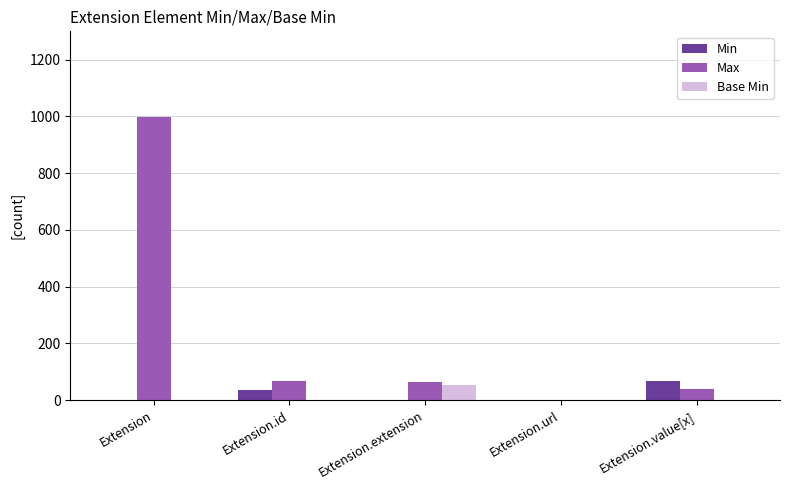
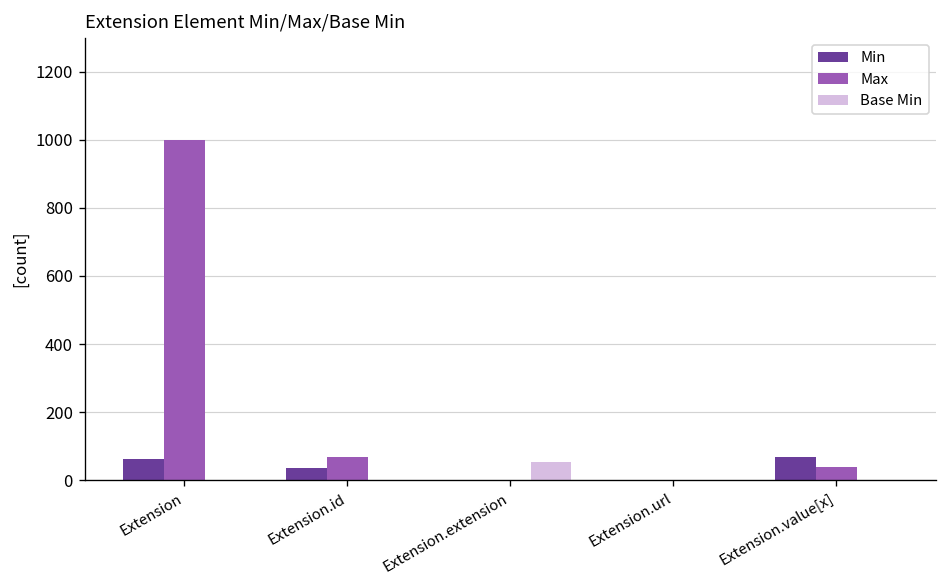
Min, Extension: 0 -> 60
Max, Extension.extension: 60 -> 0
